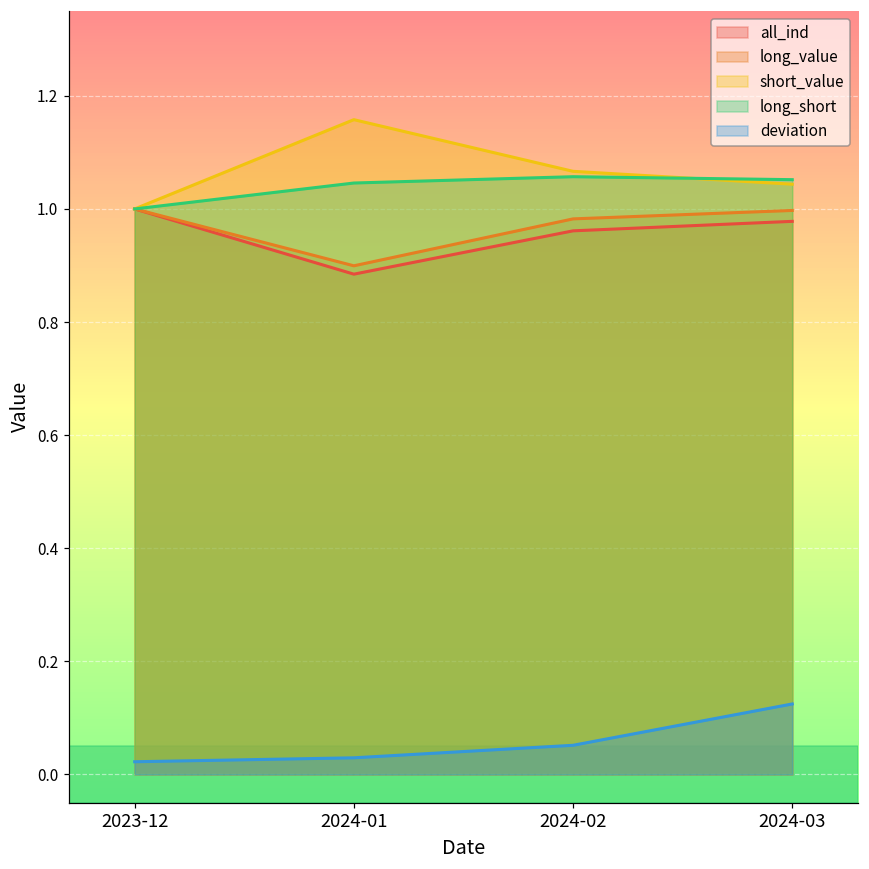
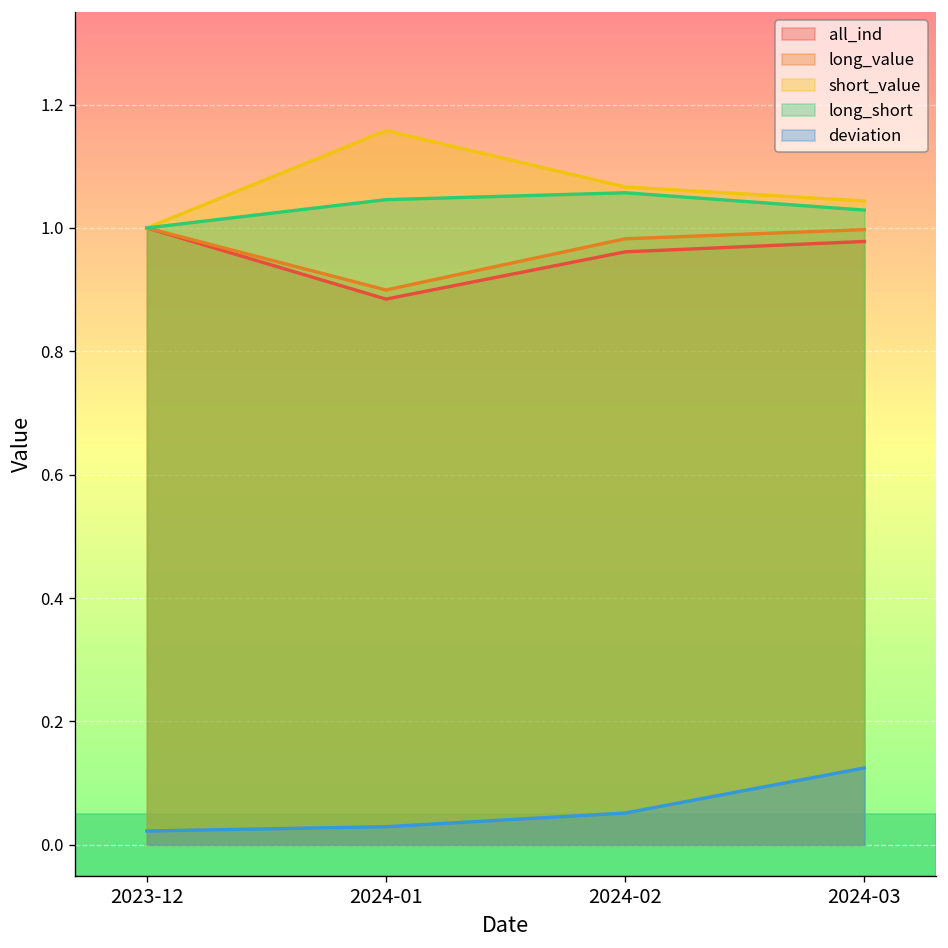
long_short, 2024-03: 1.05 -> 1.03
